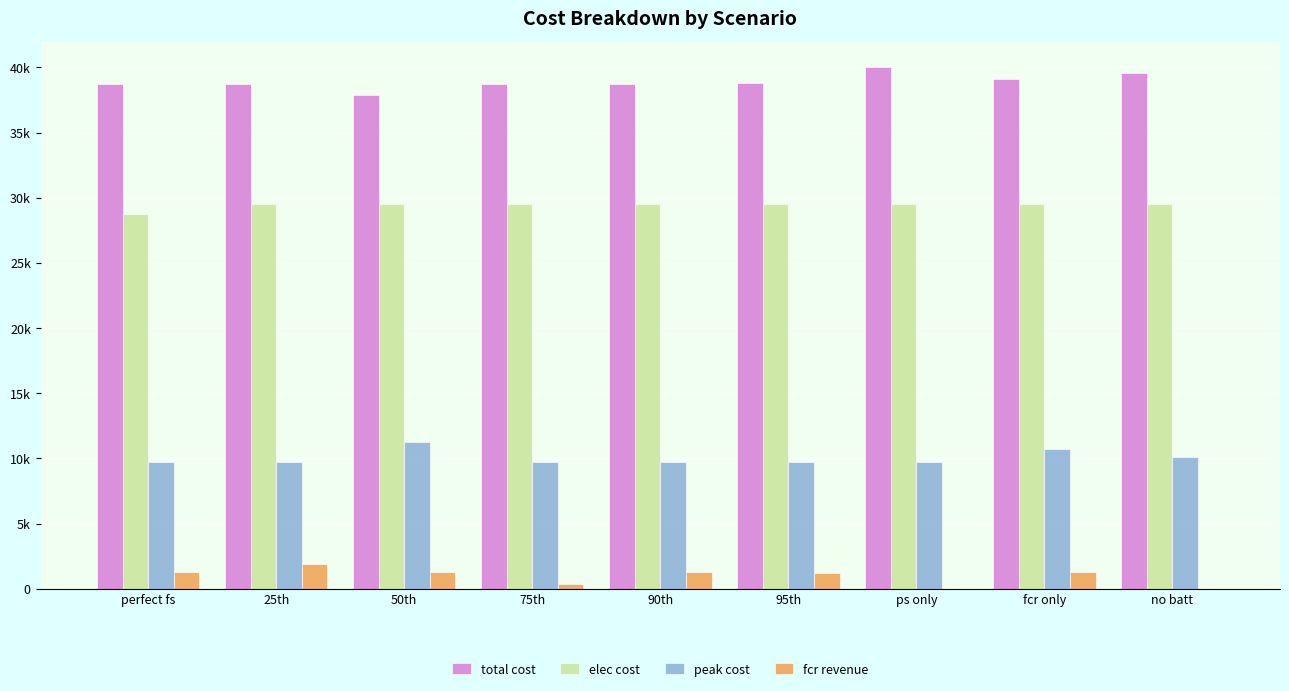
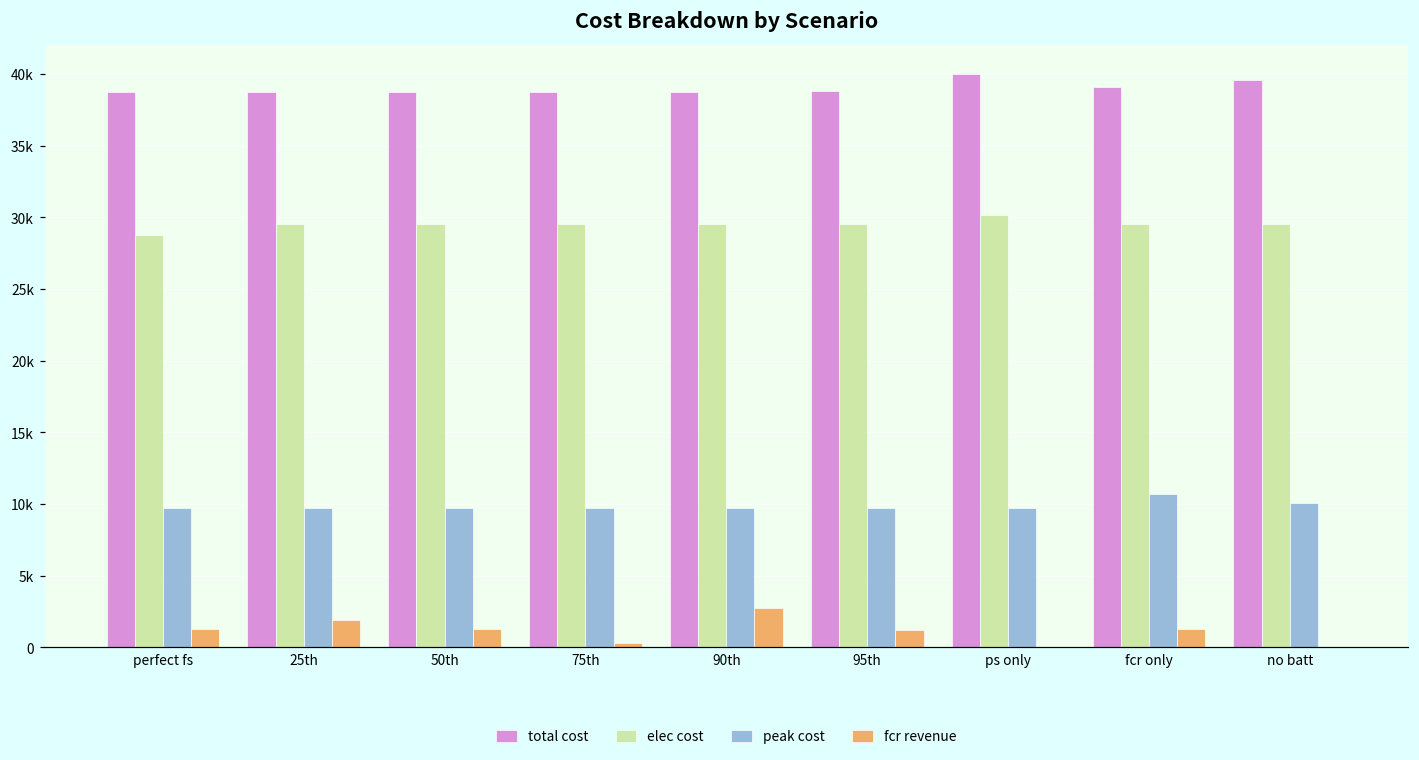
total cost, 50th: 37900 -> 38700
peak cost, 50th: 11200 -> 9700
fcr revenue, 90th: 1300 -> 2800
elec cost, ps only: 29500 -> 30200
